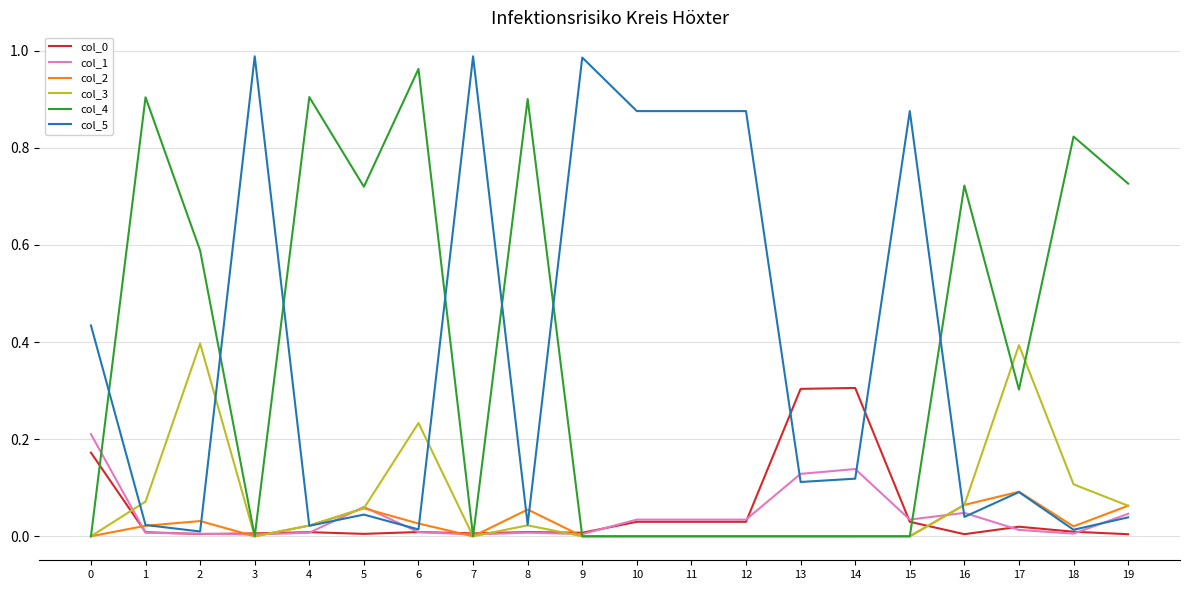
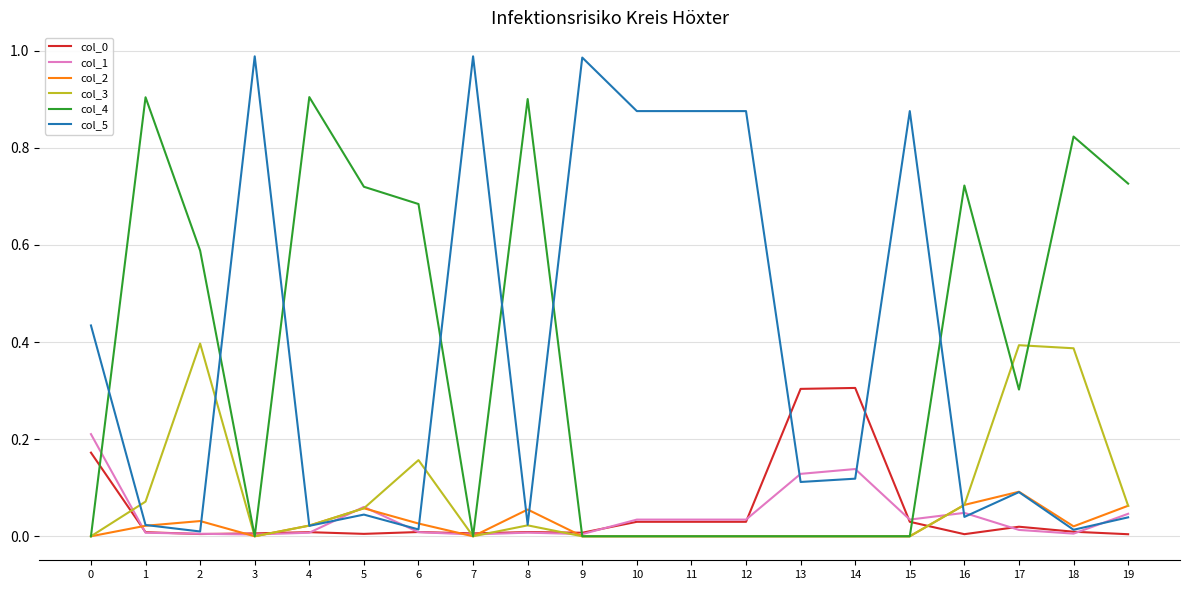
col_3, 6: 0.23 -> 0.16
col_4, 6: 0.96 -> 0.68
col_3, 18: 0.11 -> 0.39
